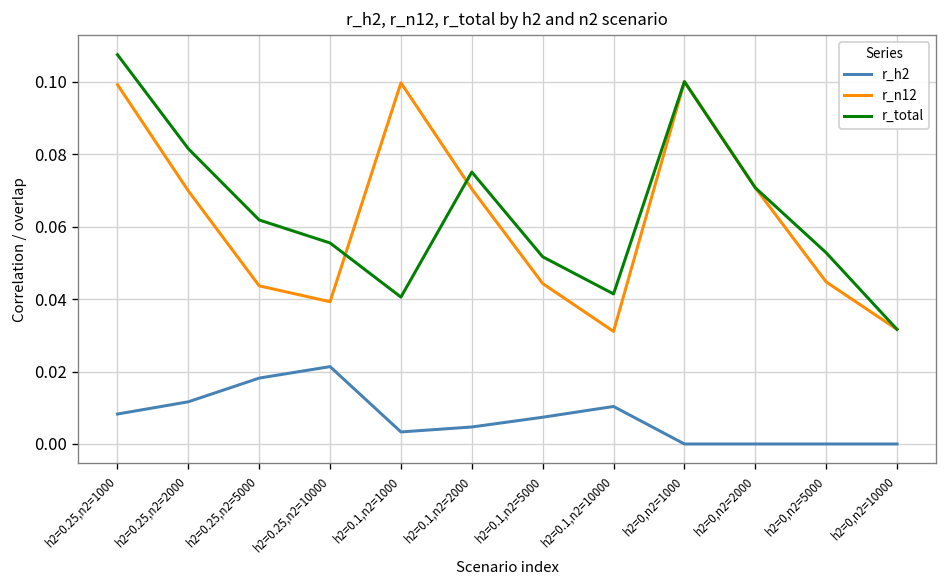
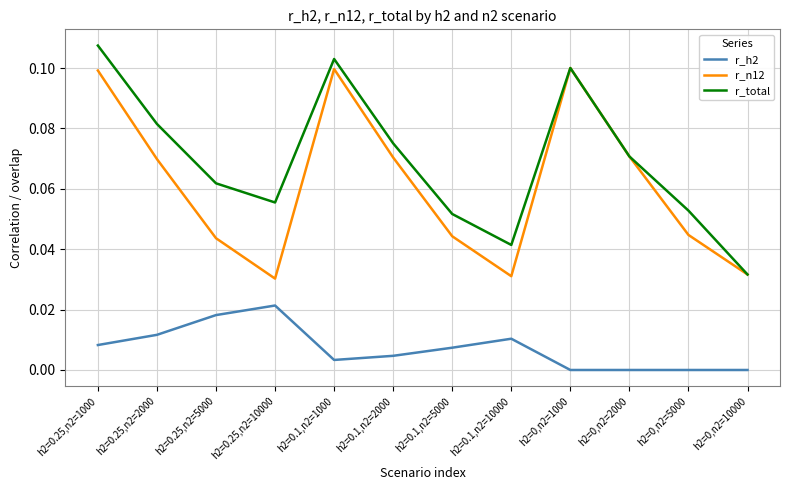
r_n12, h2=0.25,n2=10000: 0.039 -> 0.030
r_total, h2=0.1,n2=1000: 0.041 -> 0.103
